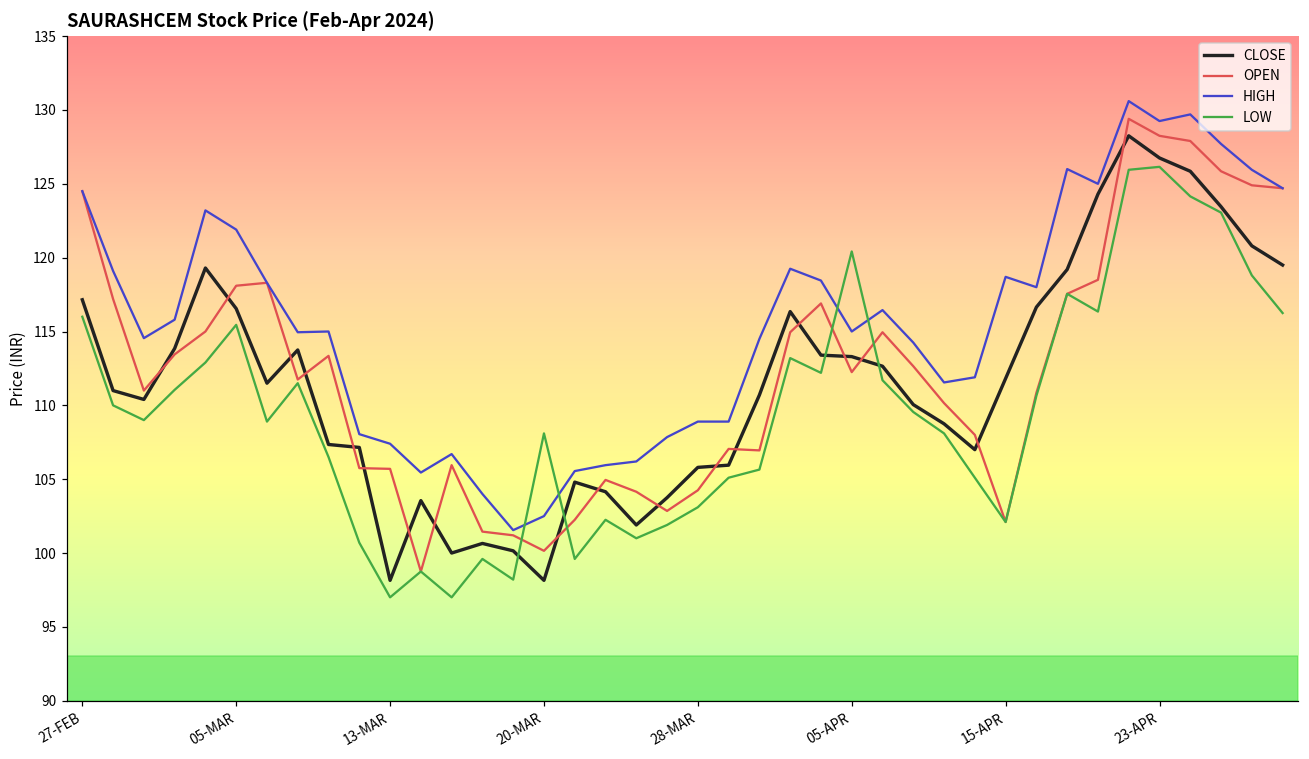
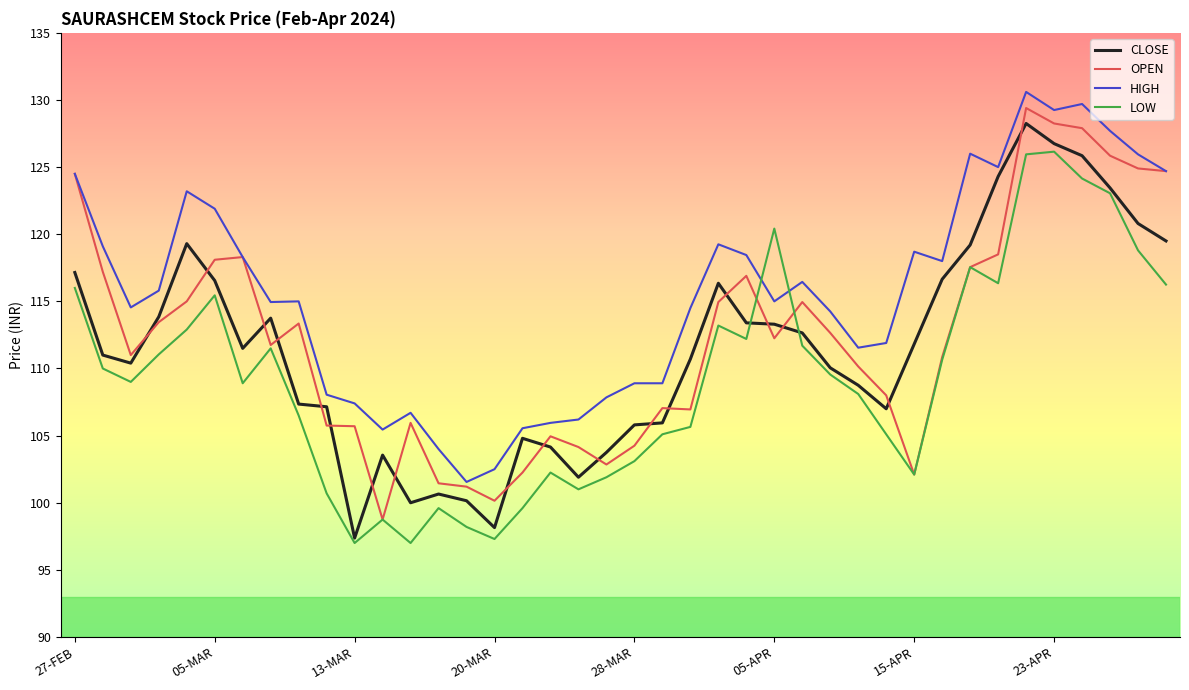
CLOSE, 13-MAR: 98.2 -> 97.4
LOW, 20-MAR: 108.1 -> 97.3
